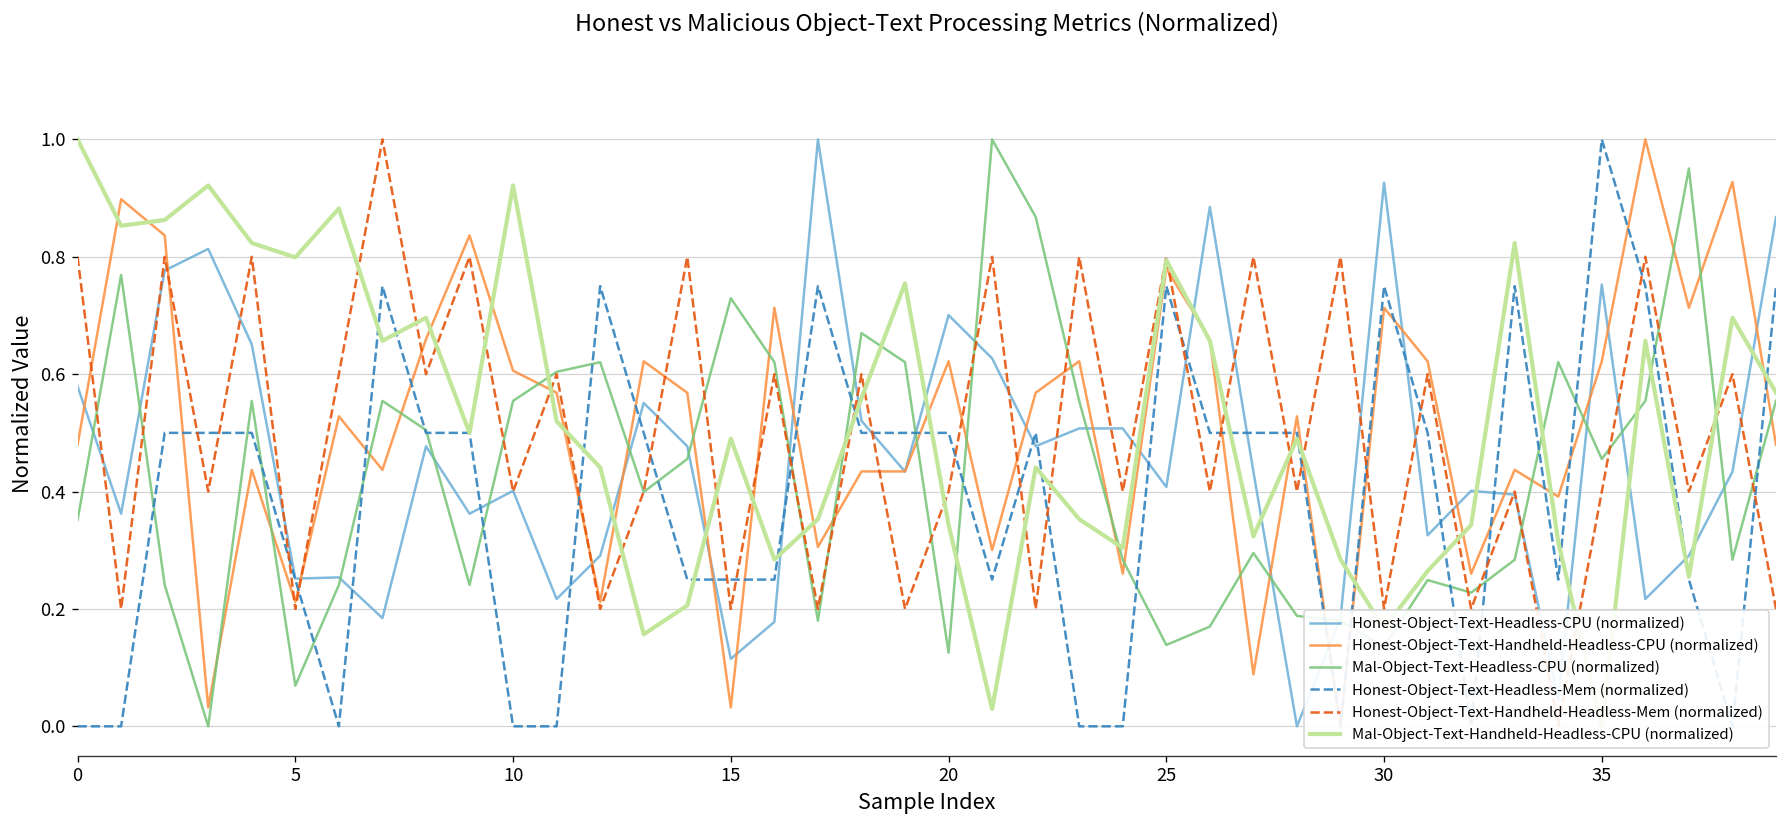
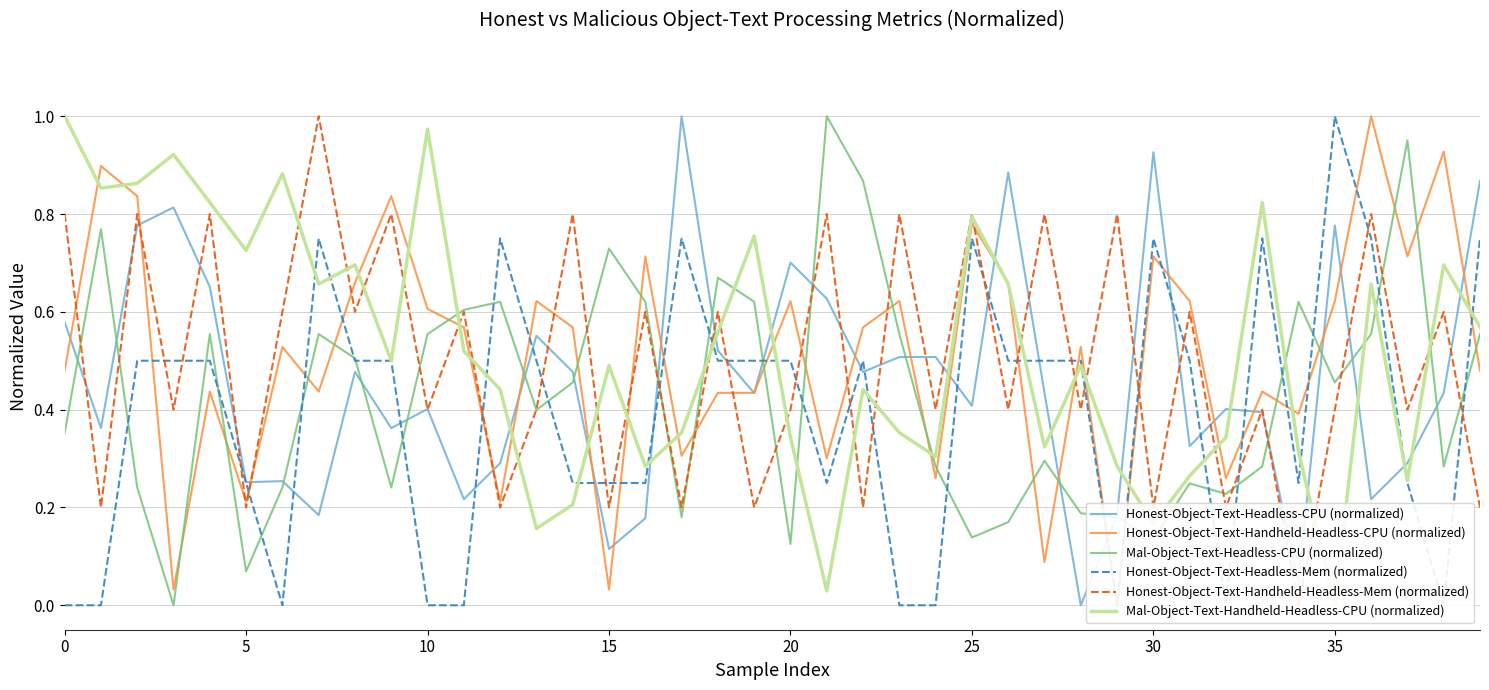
Mal-Object-Text-Handheld-Headless-CPU (normalized), 5: 0.80 -> 0.73
Mal-Object-Text-Handheld-Headless-CPU (normalized), 10: 0.92 -> 0.97
Honest-Object-Text-Headless-CPU (normalized), 35: 0.75 -> 0.78
